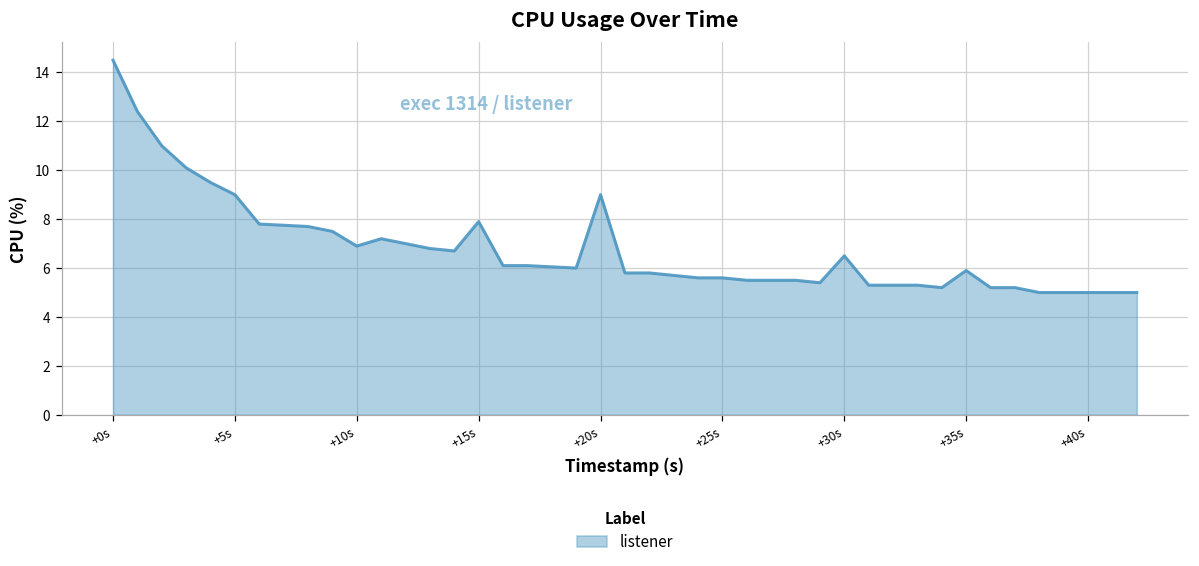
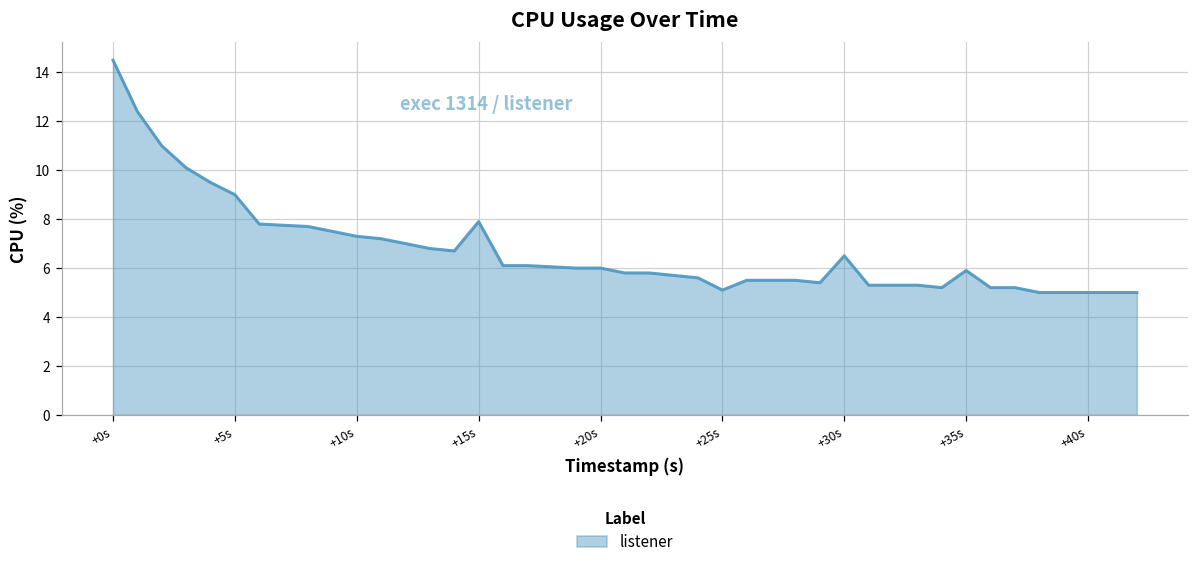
+10s: 6.9 -> 7.3
+20s: 9 -> 6
+25s: 5.6 -> 5.1
